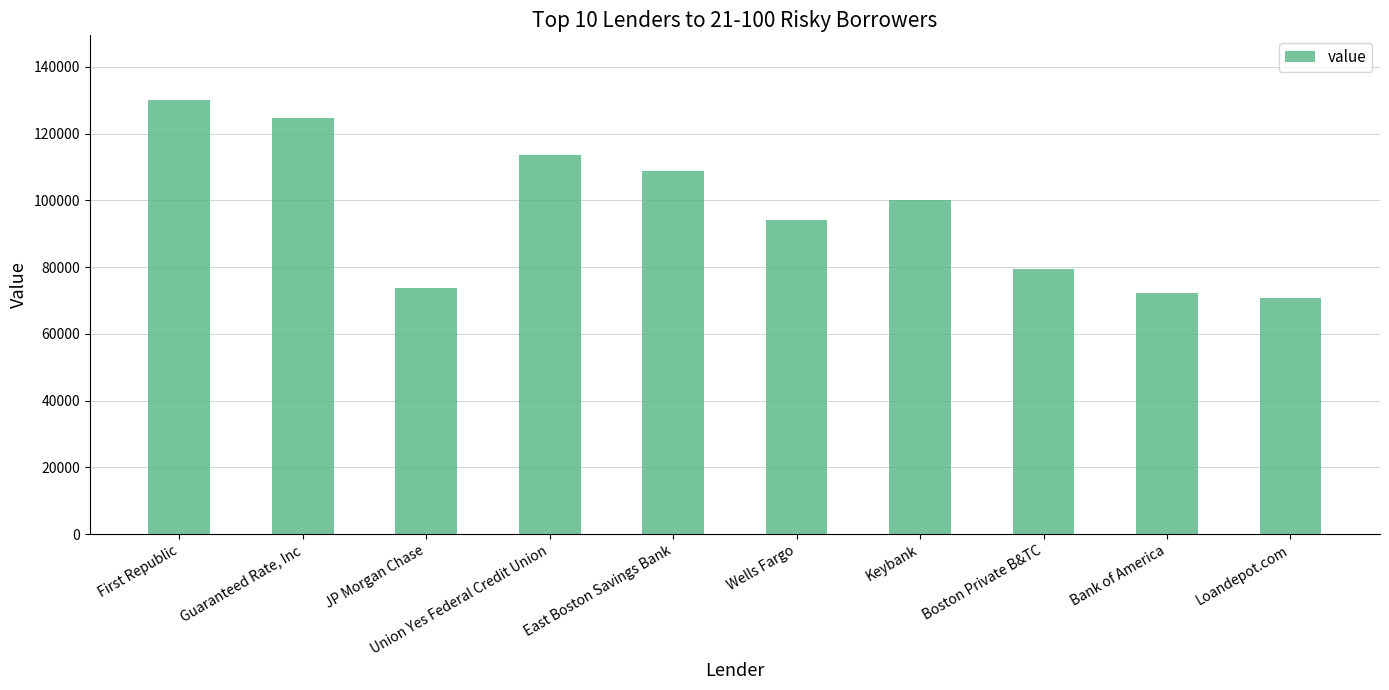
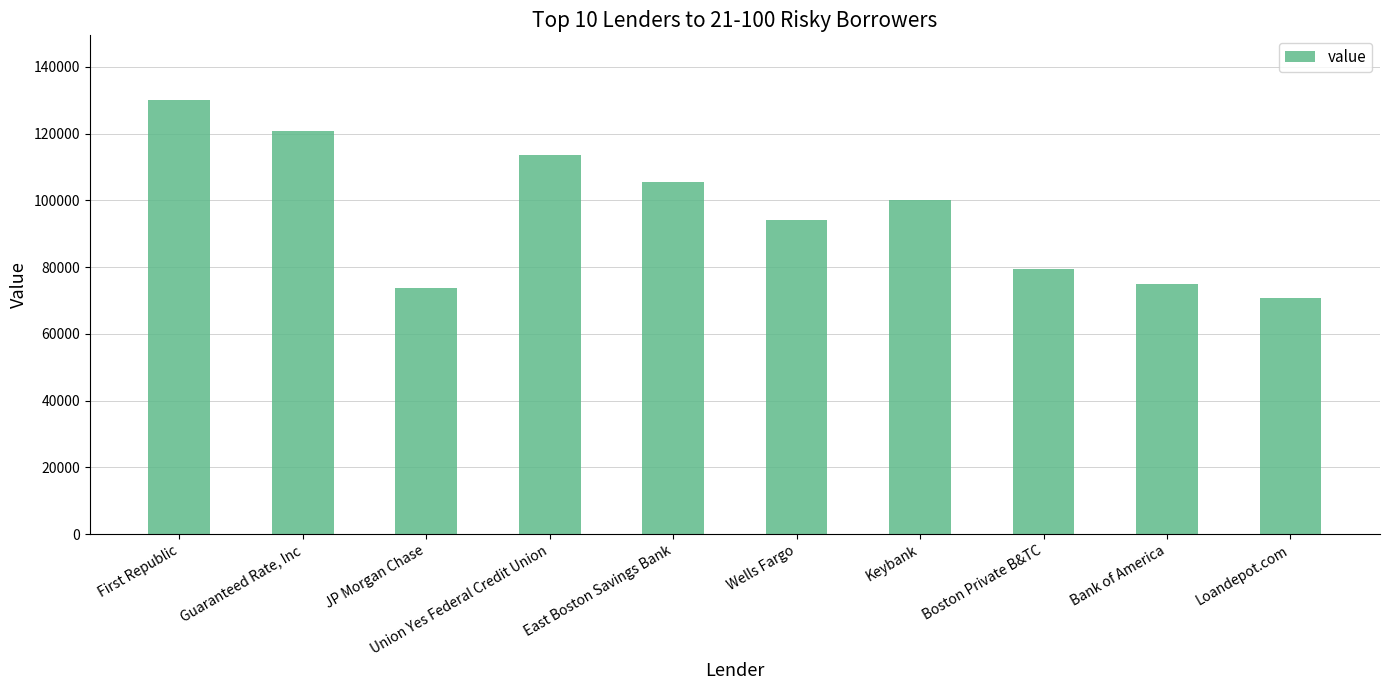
Guaranteed Rate, Inc: 125000 -> 121000
East Boston Savings Bank: 109000 -> 105000
Bank of America: 72000 -> 75000
